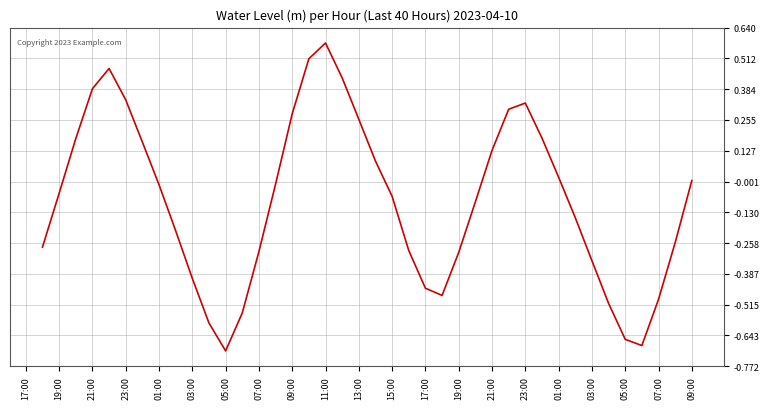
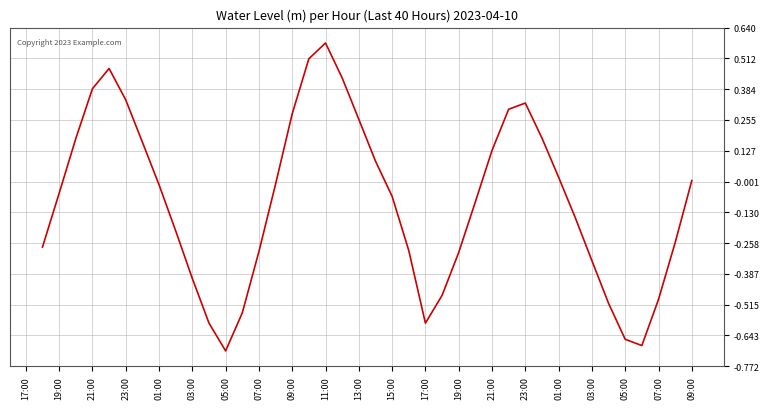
17:00: -0.45 -> -0.59
